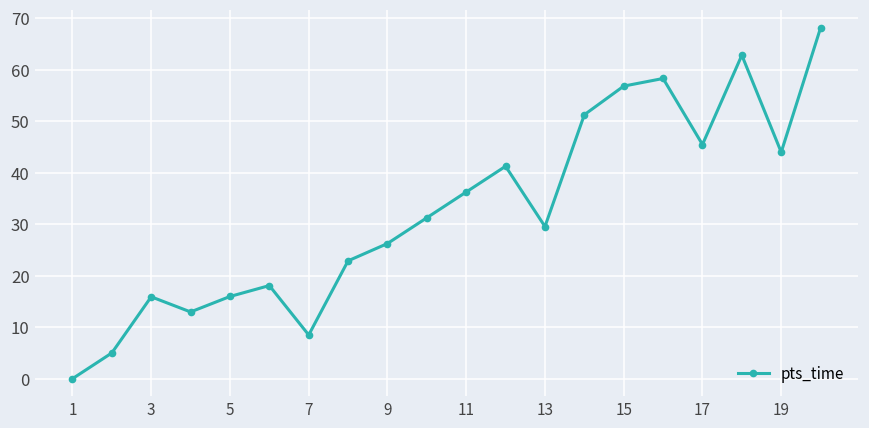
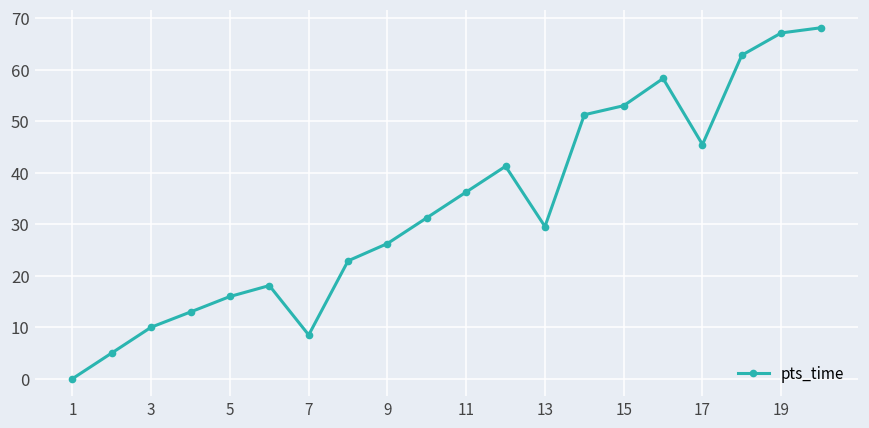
3: 16 -> 10
15: 57 -> 53
19: 44 -> 67
